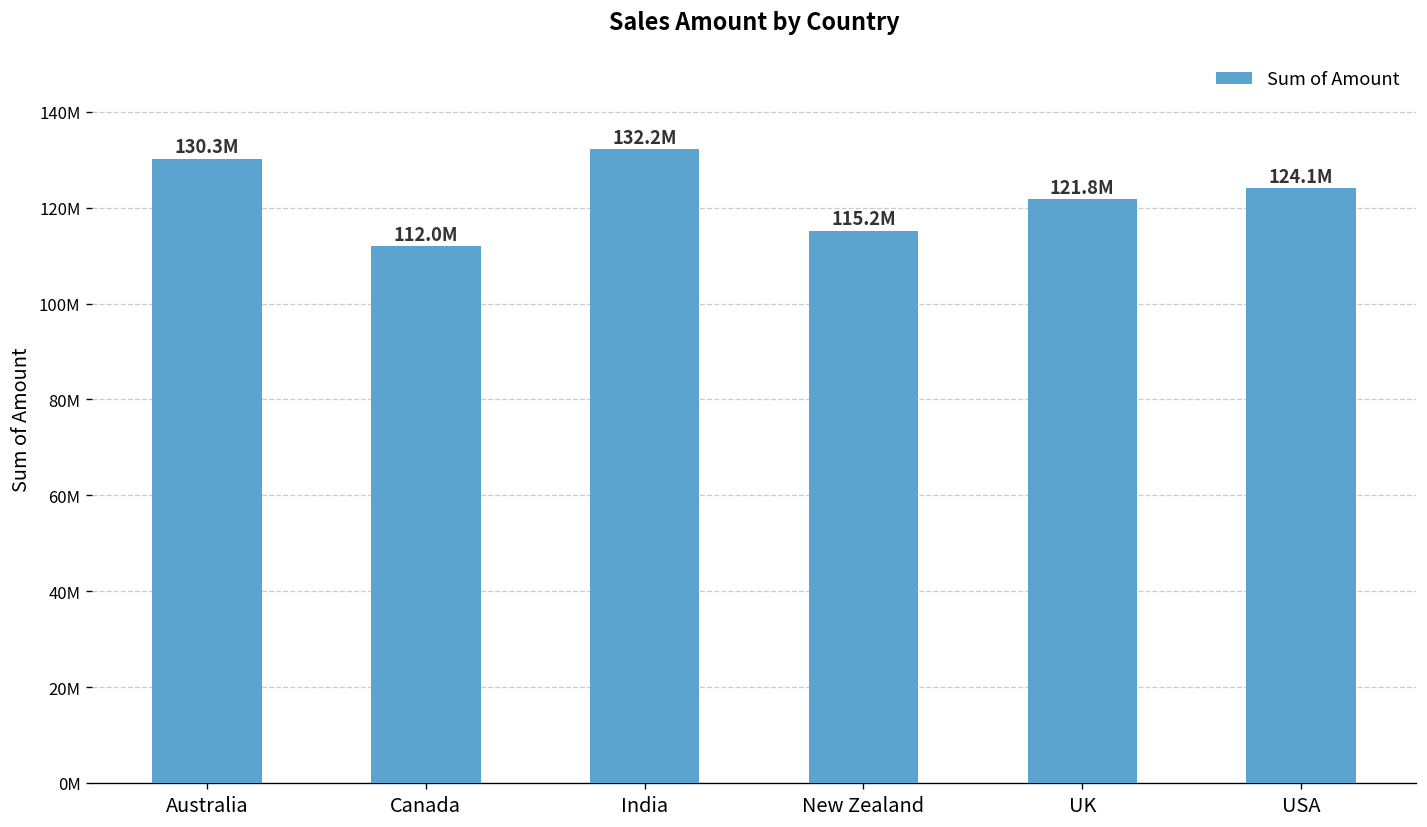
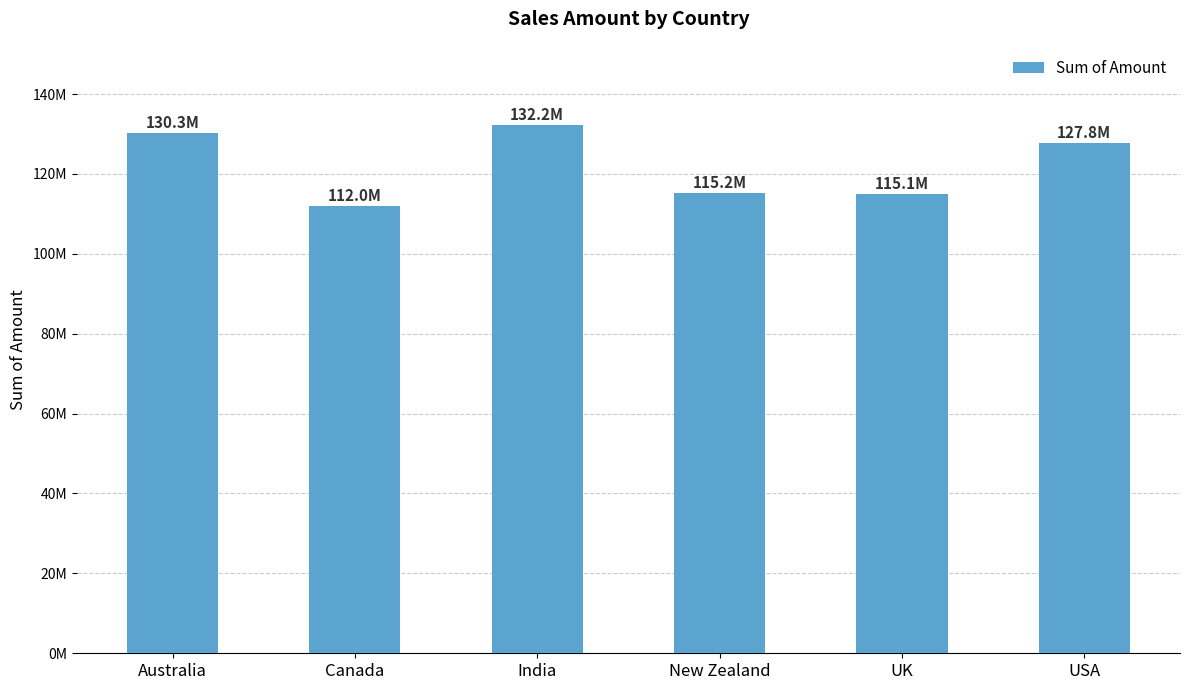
UK: 121.8M -> 115.1M
USA: 124.1M -> 127.8M
